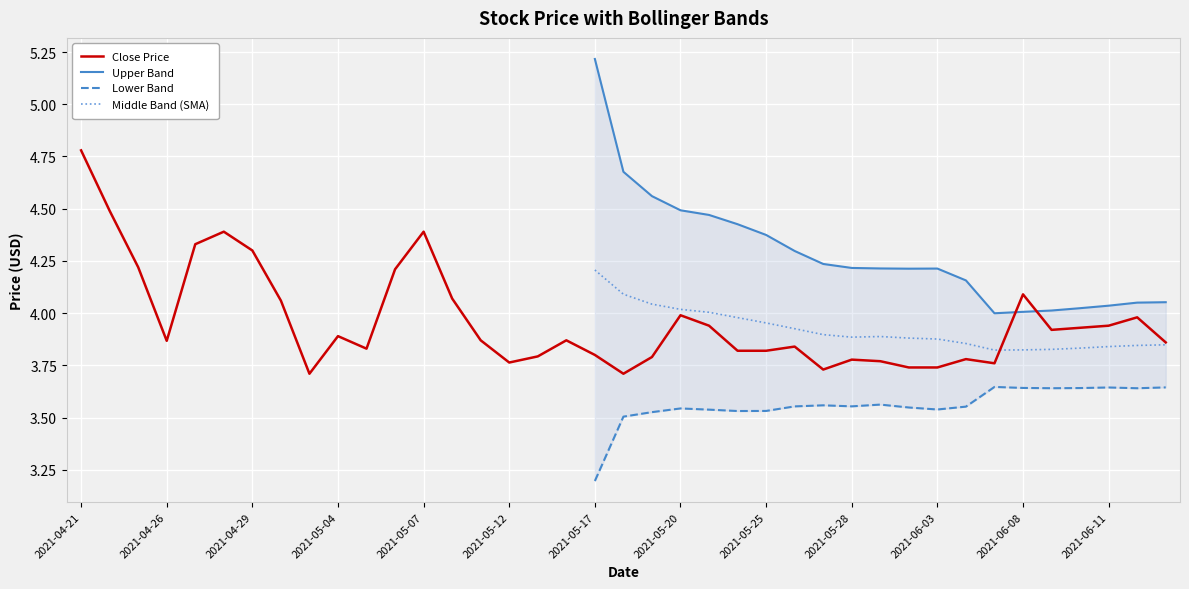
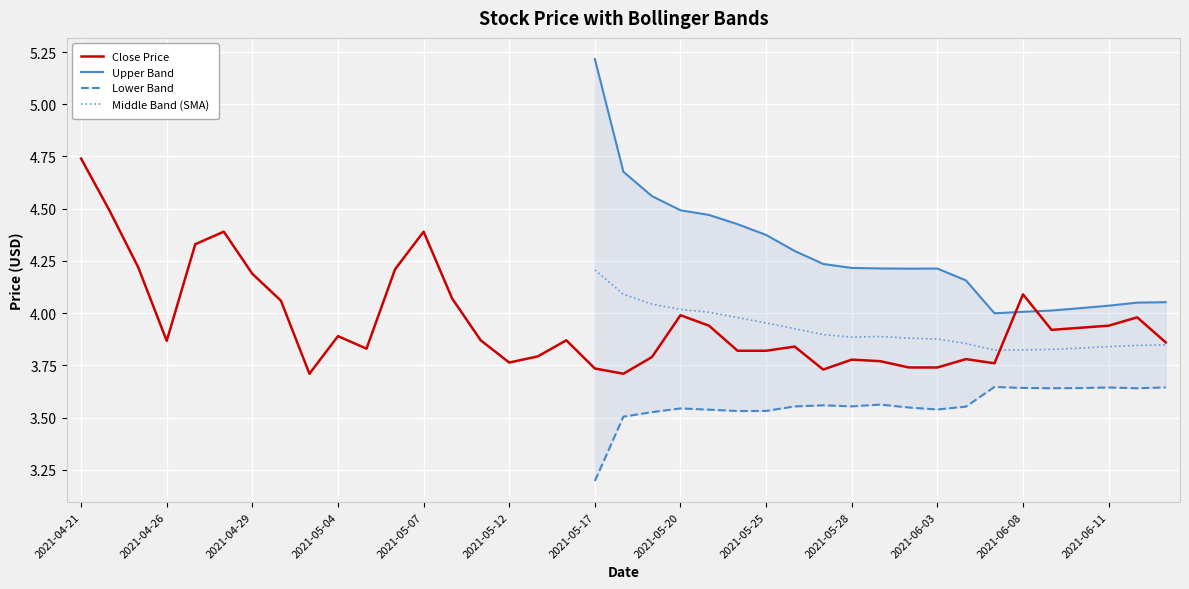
Close Price, 2021-04-21: 4.78 -> 4.74
Close Price, 2021-04-29: 4.30 -> 4.19
Close Price, 2021-05-17: 3.80 -> 3.74
